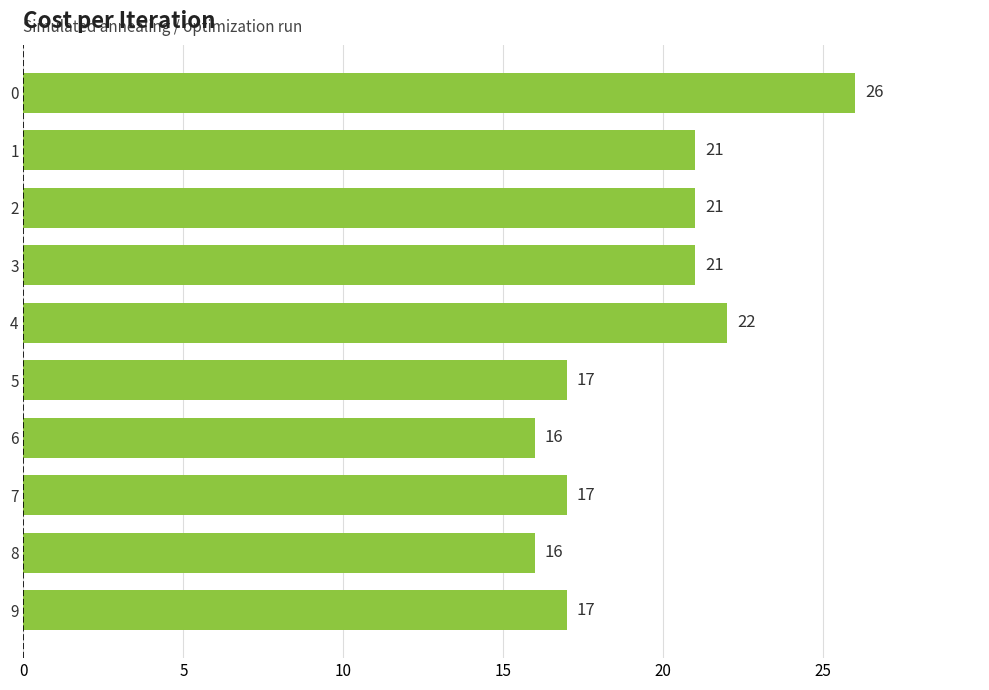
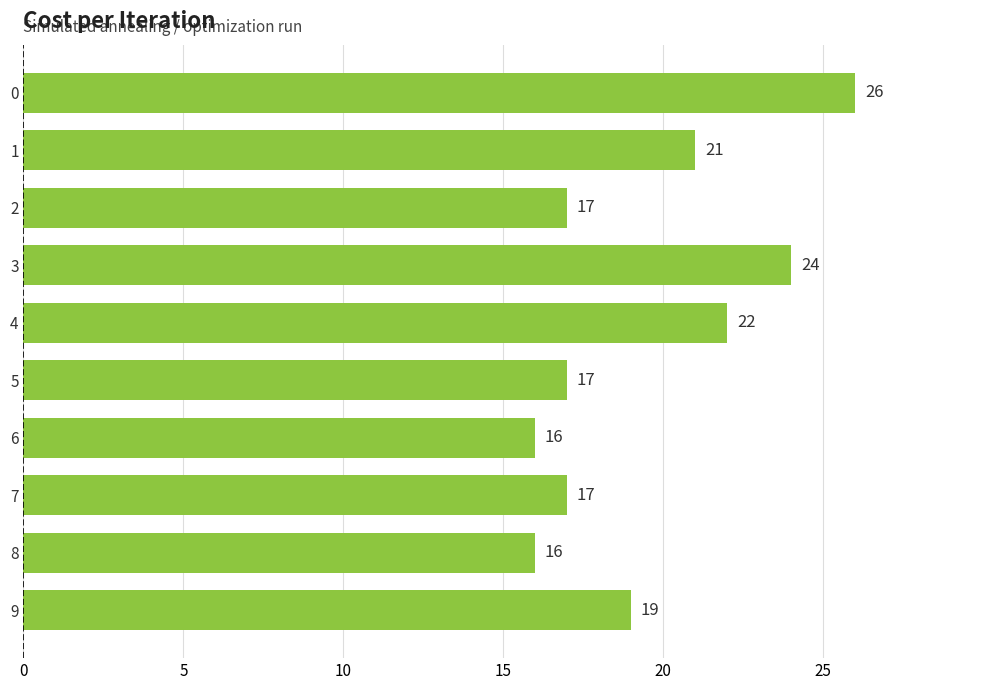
2: 21 -> 17
3: 21 -> 24
9: 17 -> 19
